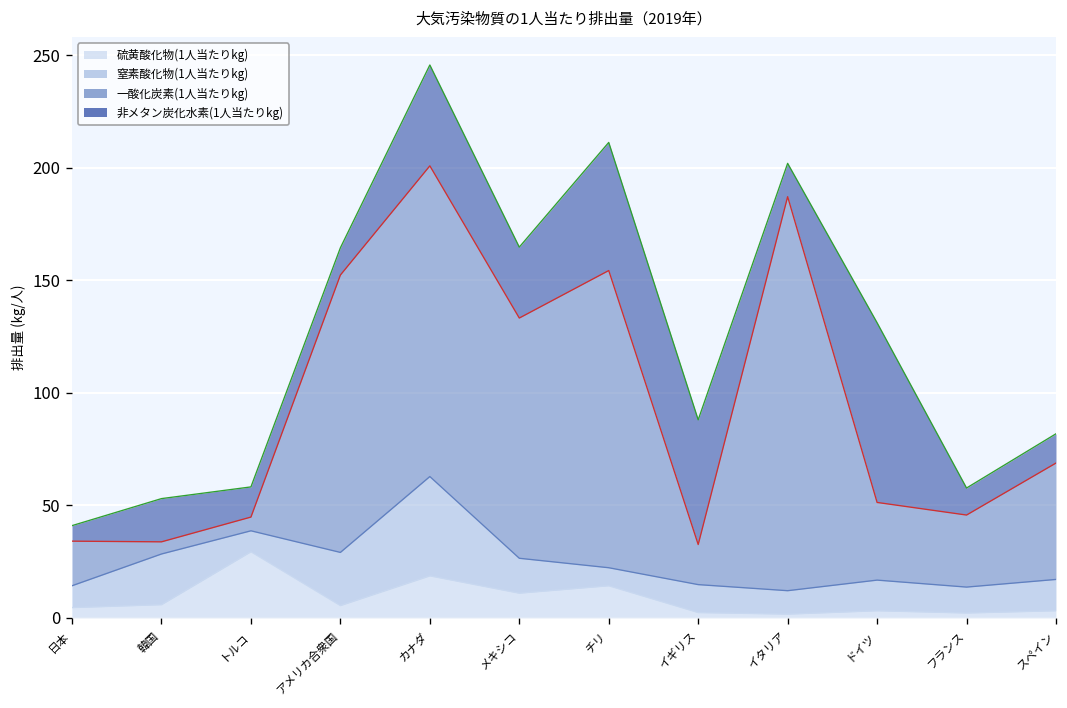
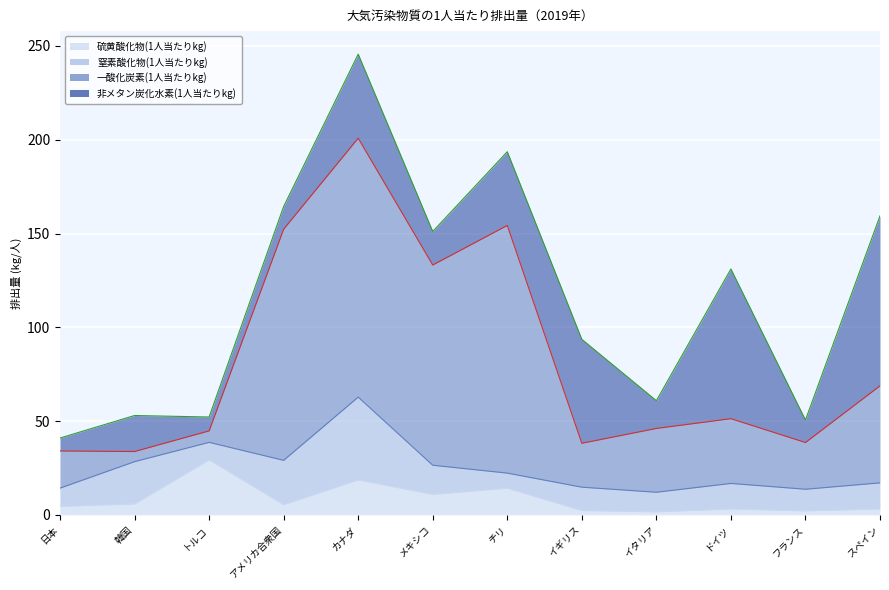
非メタン炭化水素(1人当たりkg), トルコ: 13 -> 7
非メタン炭化水素(1人当たりkg), メキシコ: 32 -> 18
非メタン炭化水素(1人当たりkg), チリ: 57 -> 39
一酸化炭素(1人当たりkg), イギリス: 18 -> 23
一酸化炭素(1人当たりkg), イタリア: 175 -> 34
一酸化炭素(1人当たりkg), フランス: 32 -> 25
非メタン炭化水素(1人当たりkg), スペイン: 13 -> 91
